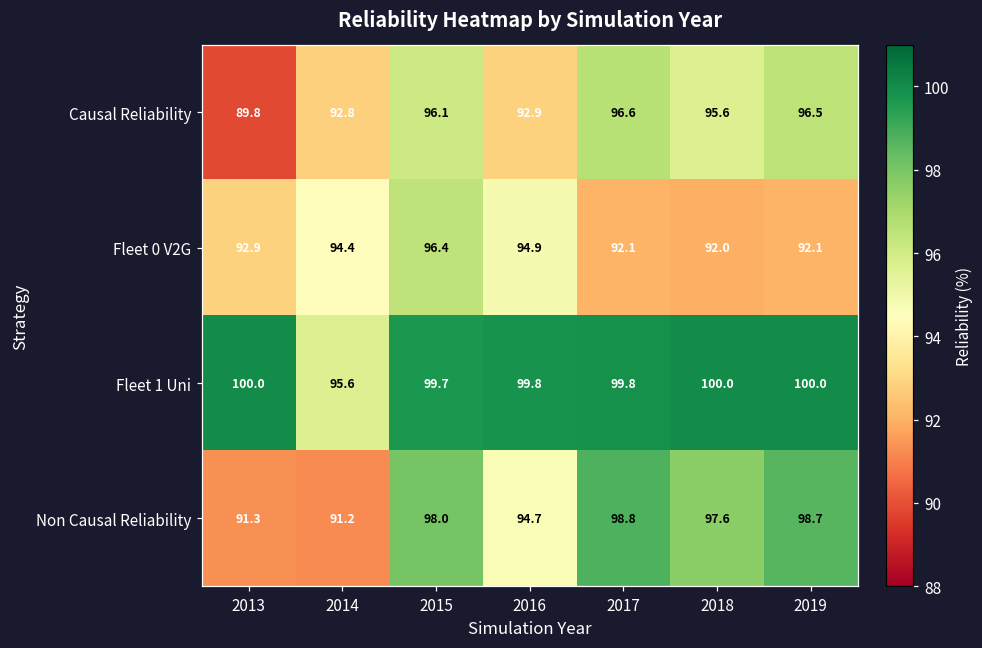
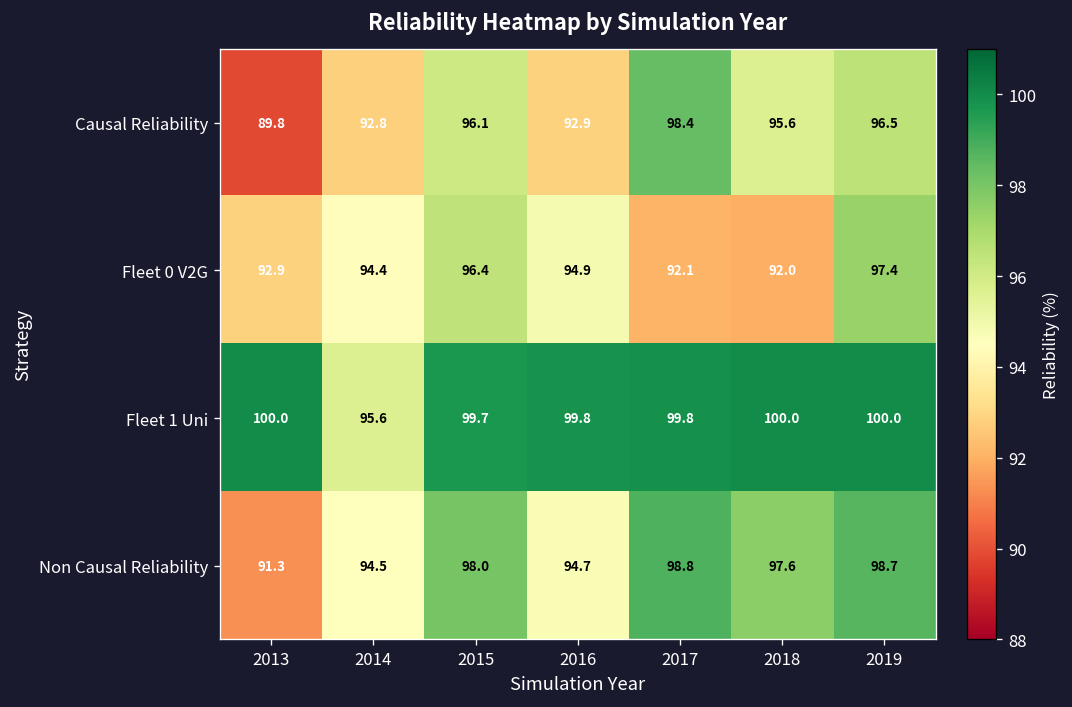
Causal Reliability, 2017: 96.6 -> 98.4
Fleet 0 V2G, 2019: 92.1 -> 97.4
Non Causal Reliability, 2014: 91.2 -> 94.5
